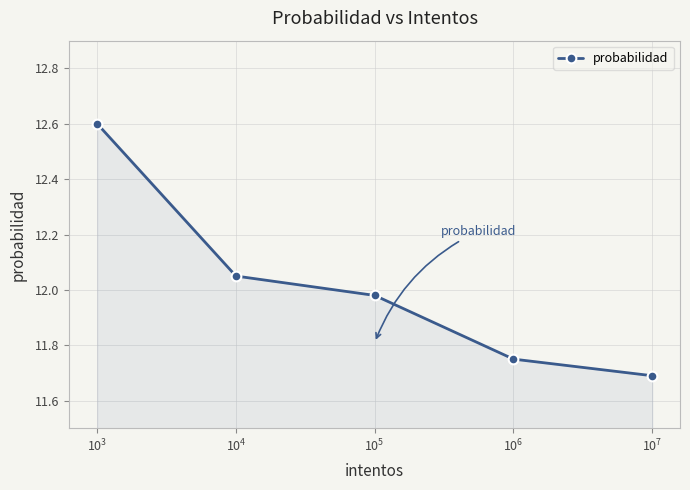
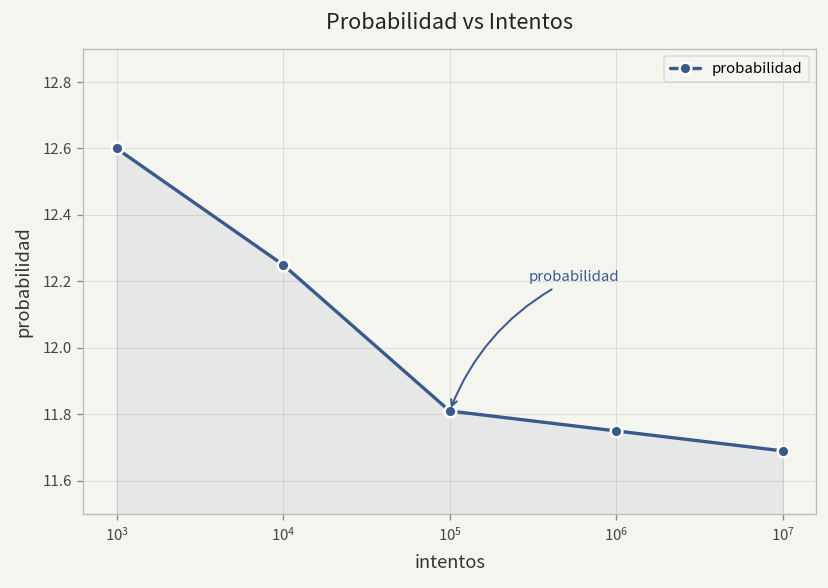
10^4: 12.05 -> 12.25
10^5: 11.98 -> 11.81
